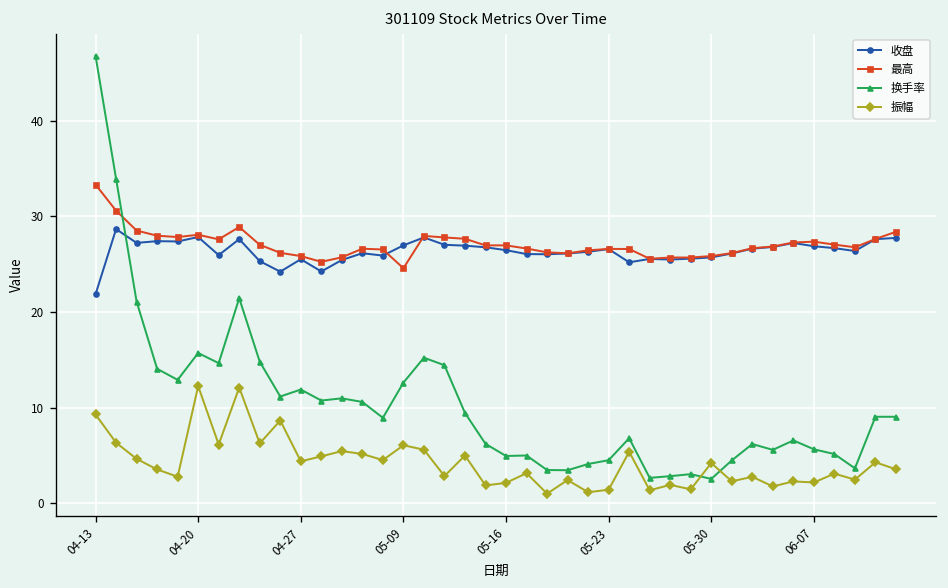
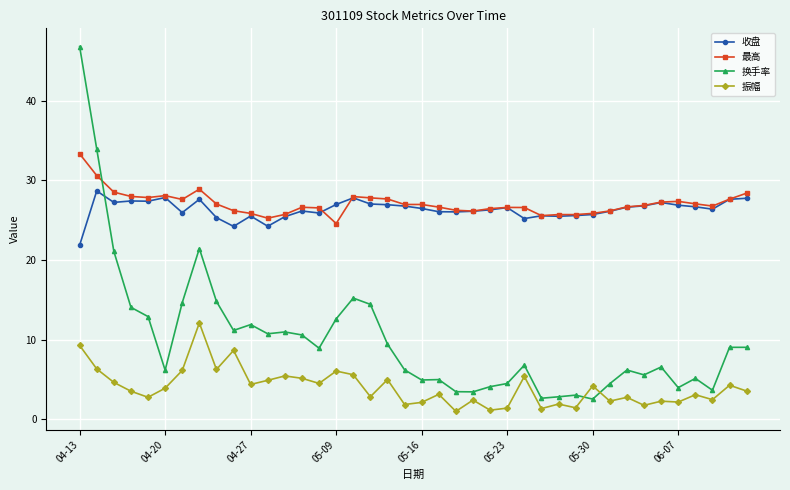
换手率, 04-20: 16 -> 6
振幅, 04-20: 12 -> 4
换手率, 06-07: 6 -> 4
